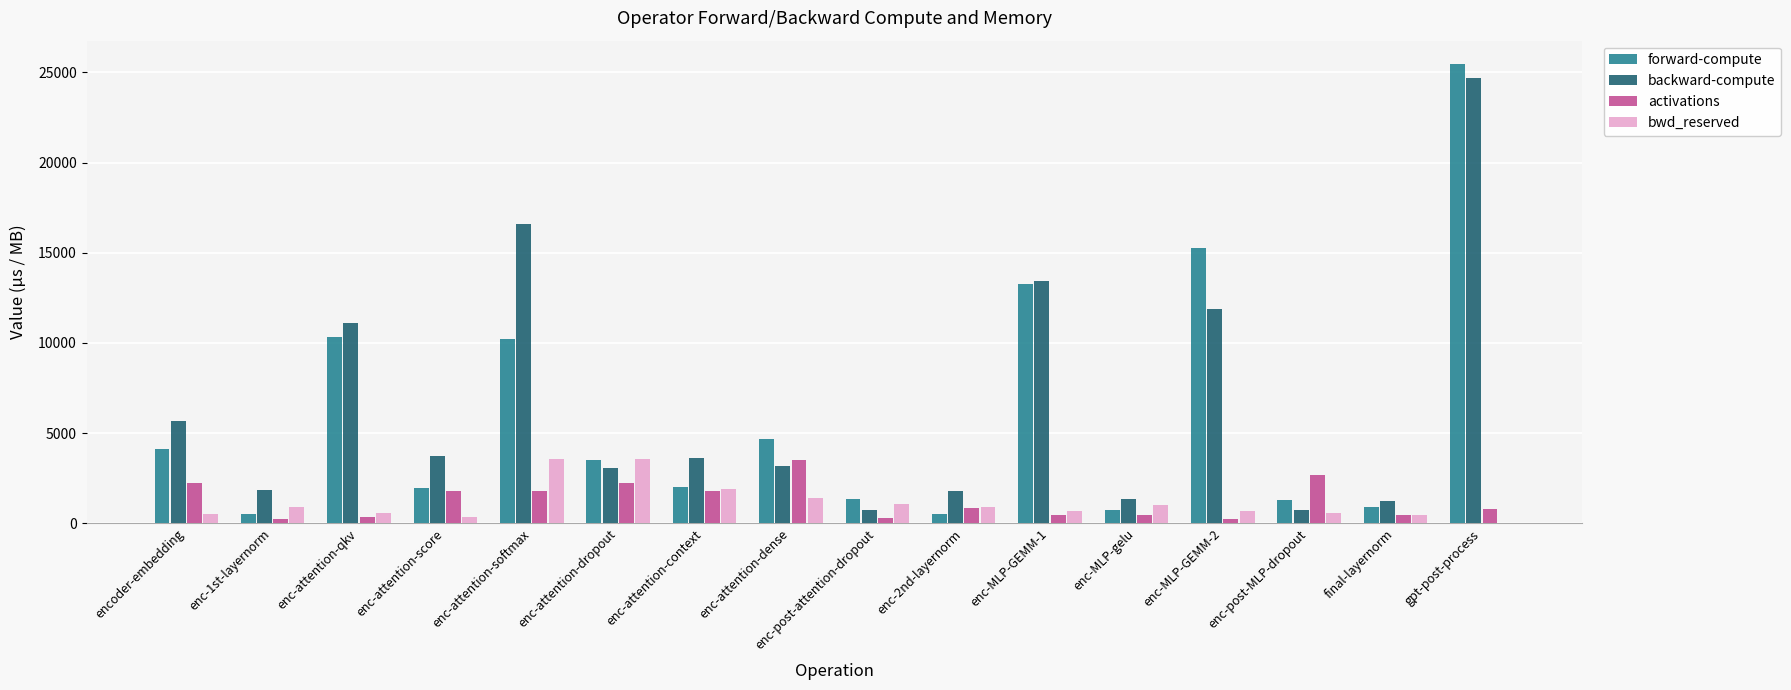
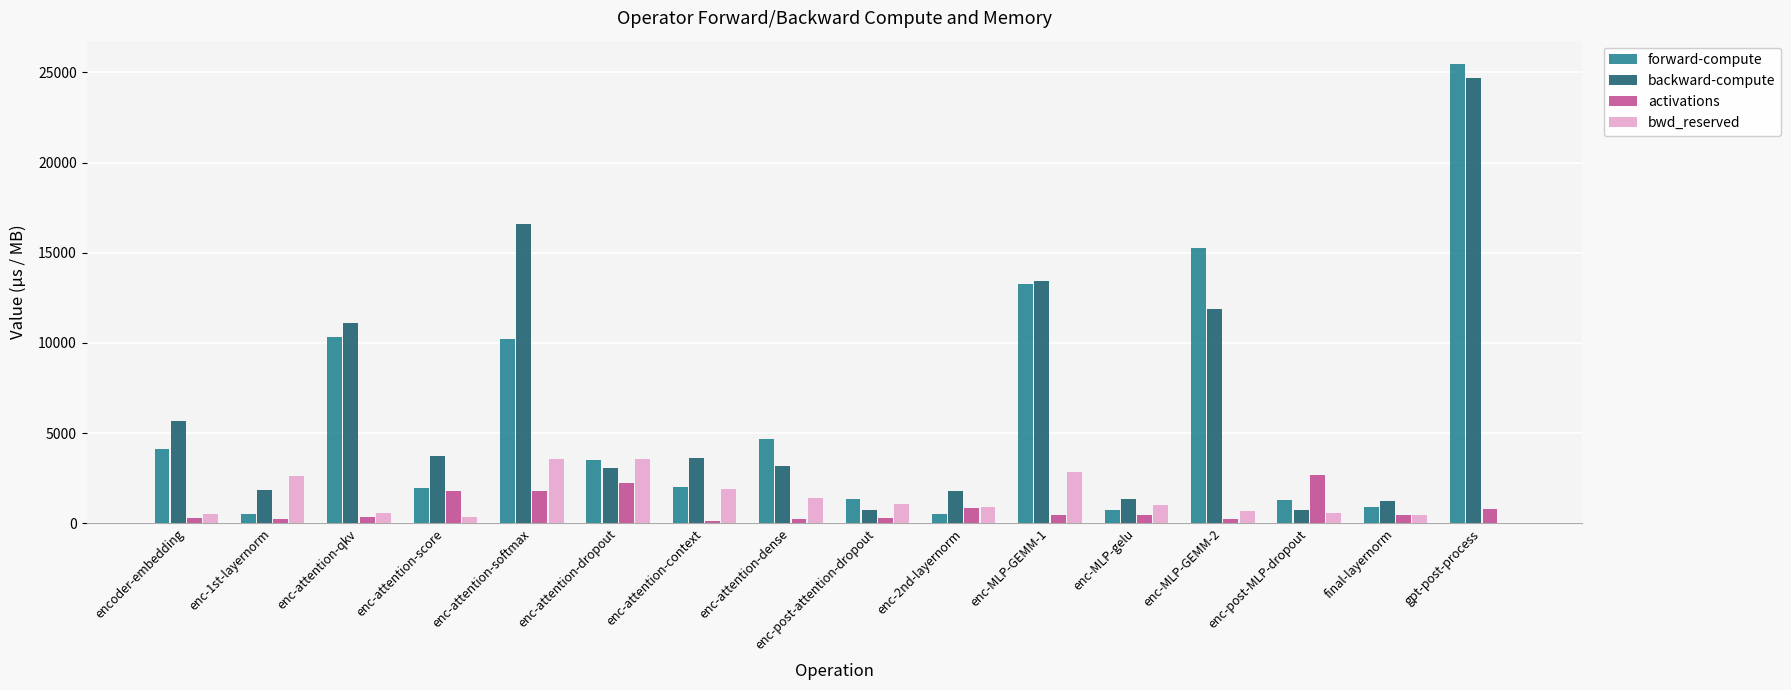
activations, encoder-embedding: 2200 -> 300
bwd_reserved, enc-1st-layernorm: 900 -> 2600
activations, enc-attention-context: 1800 -> 100
activations, enc-attention-dense: 3500 -> 200
bwd_reserved, enc-MLP-GEMM-1: 700 -> 2800
